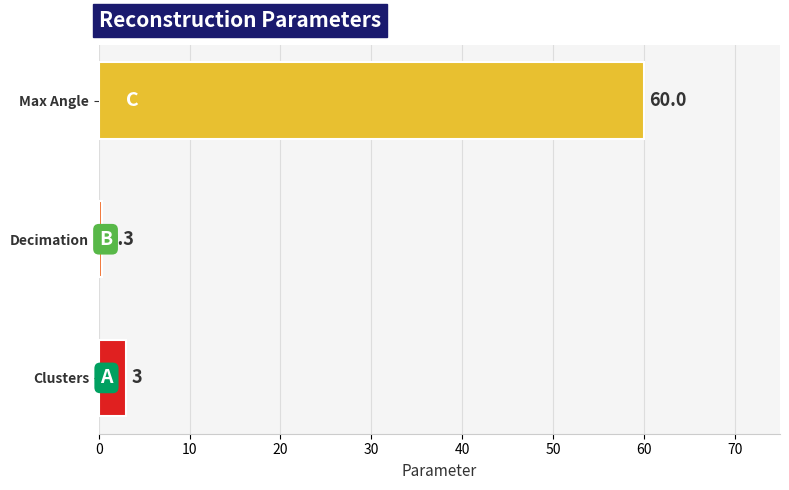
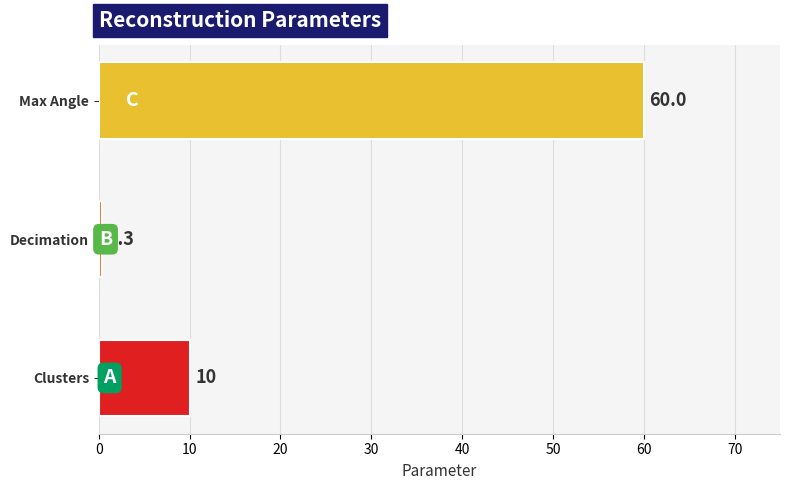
Clusters: 3 -> 10
